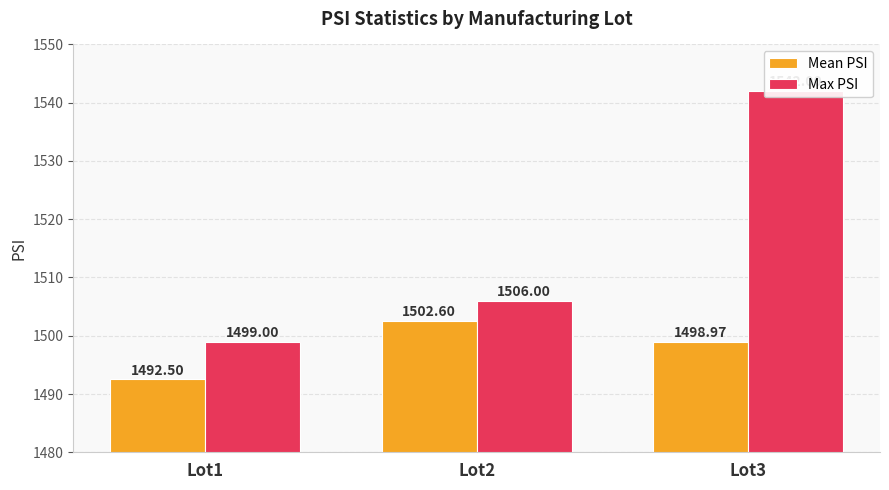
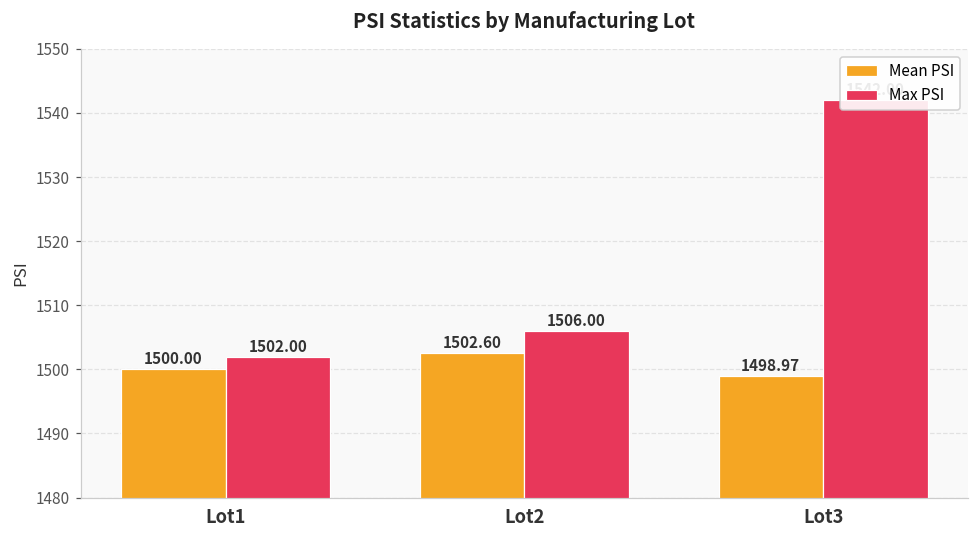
Mean PSI, Lot1: 1492.50 -> 1500.00
Max PSI, Lot1: 1499.00 -> 1502.00
